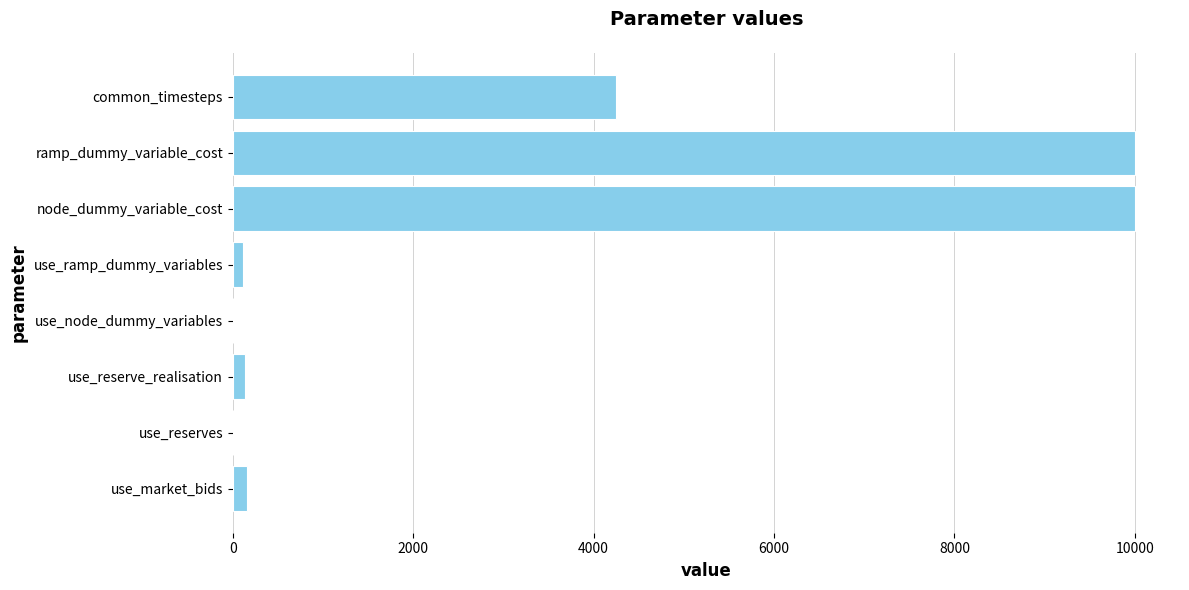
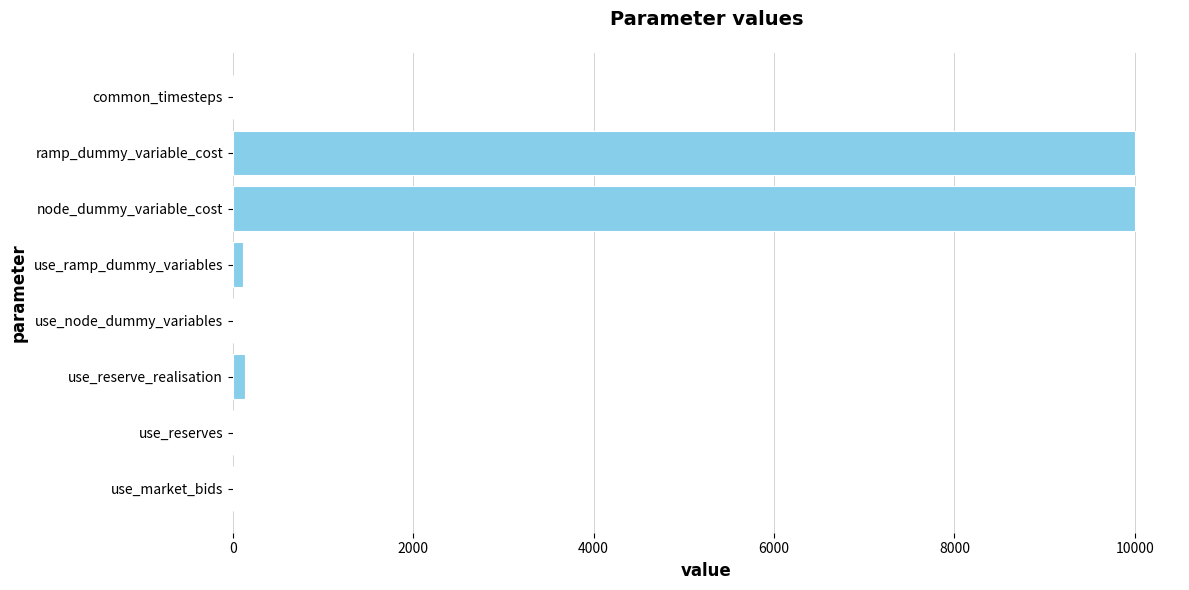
common_timesteps: 4200 -> 0
use_market_bids: 200 -> 0
